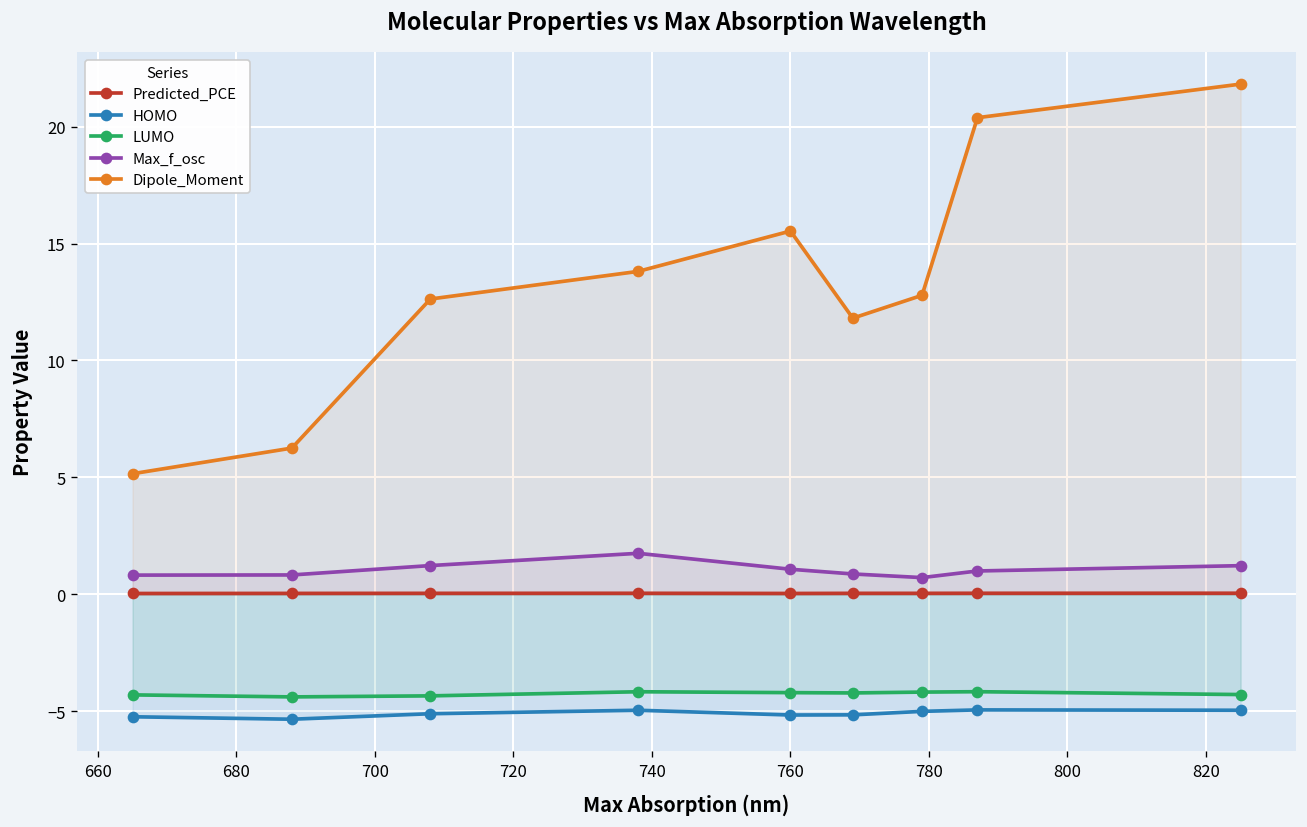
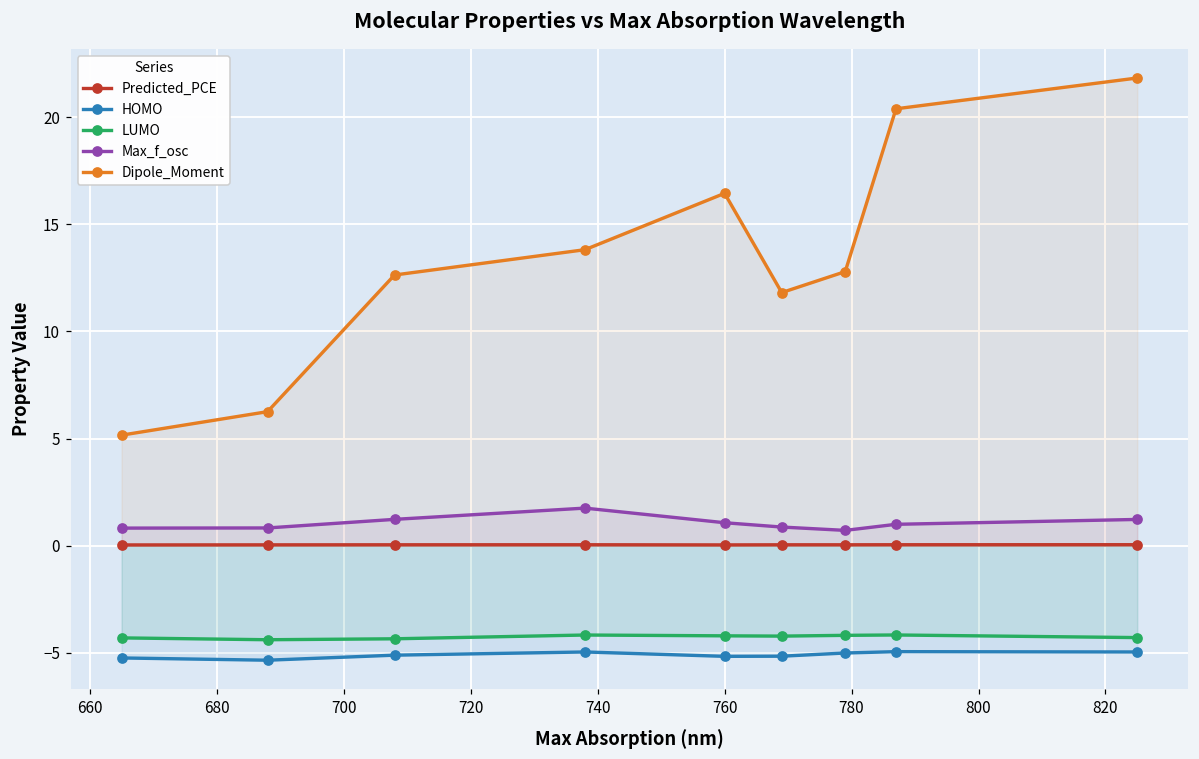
Dipole_Moment, 760: 15.5 -> 16.4
